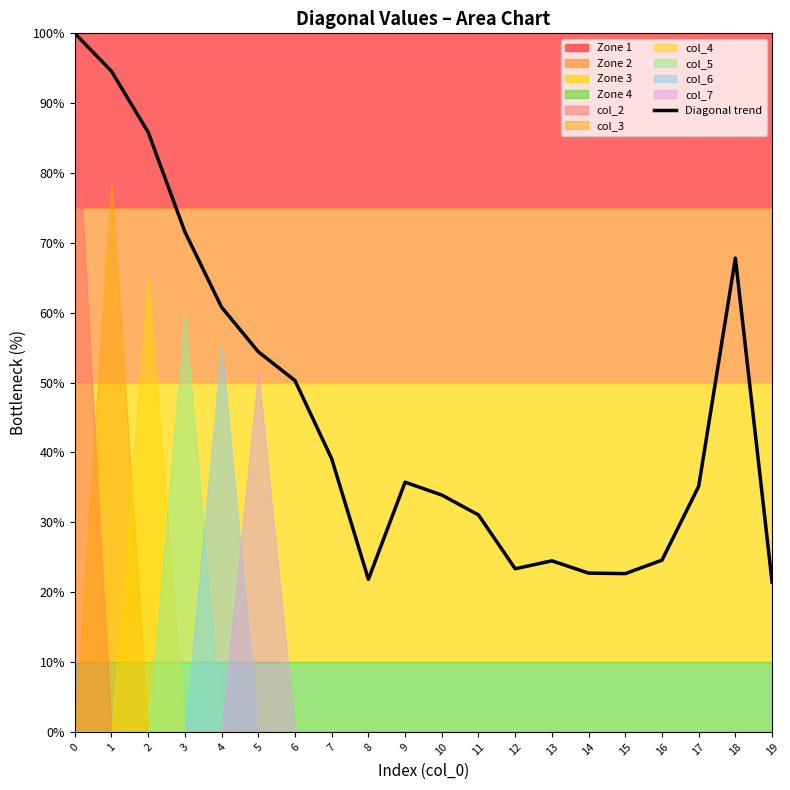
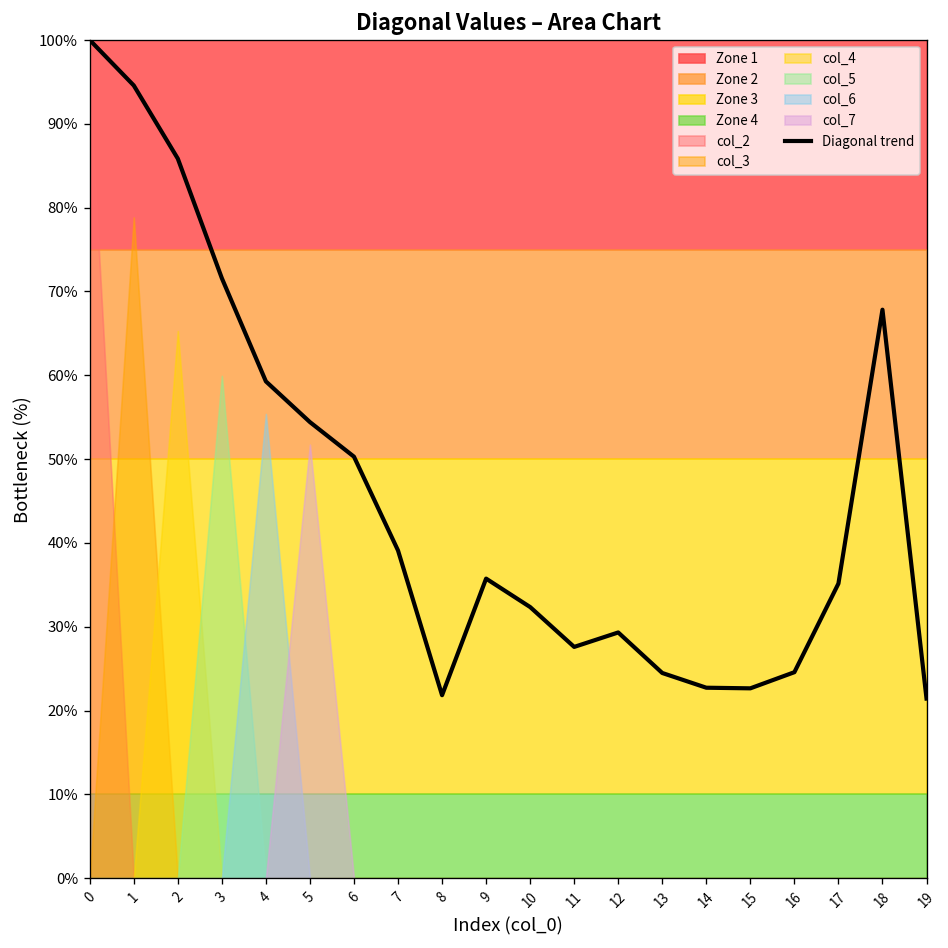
Diagonal trend, 4: 61% -> 59%
Diagonal trend, 10: 34% -> 32%
Diagonal trend, 11: 31% -> 28%
Diagonal trend, 12: 23% -> 29%
